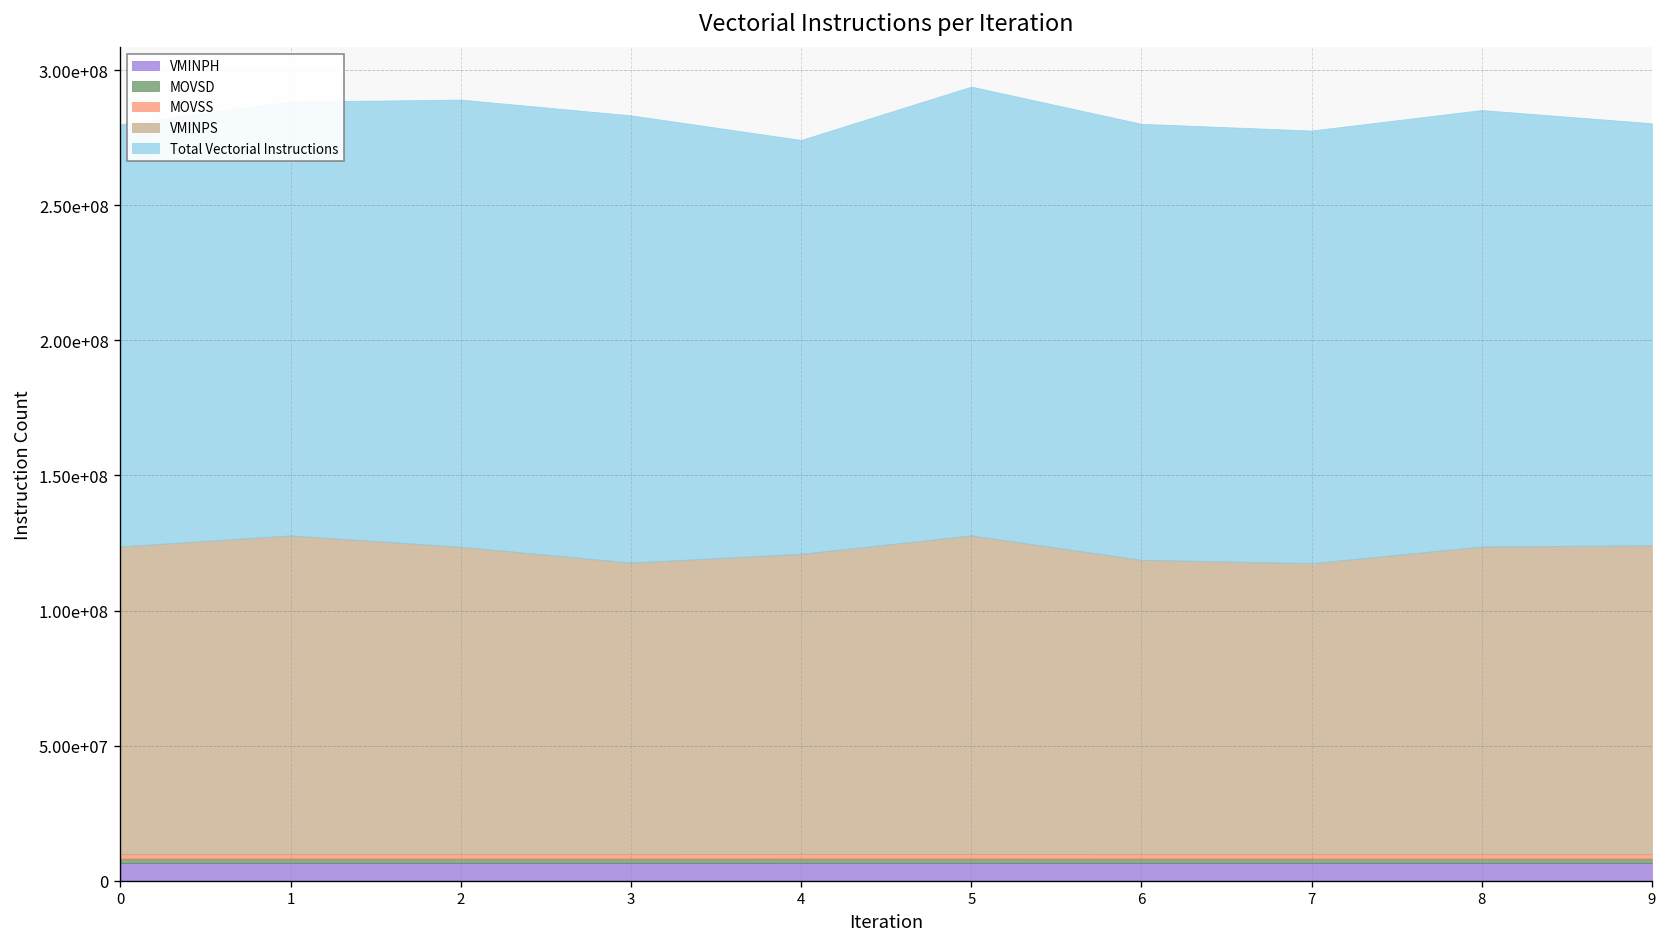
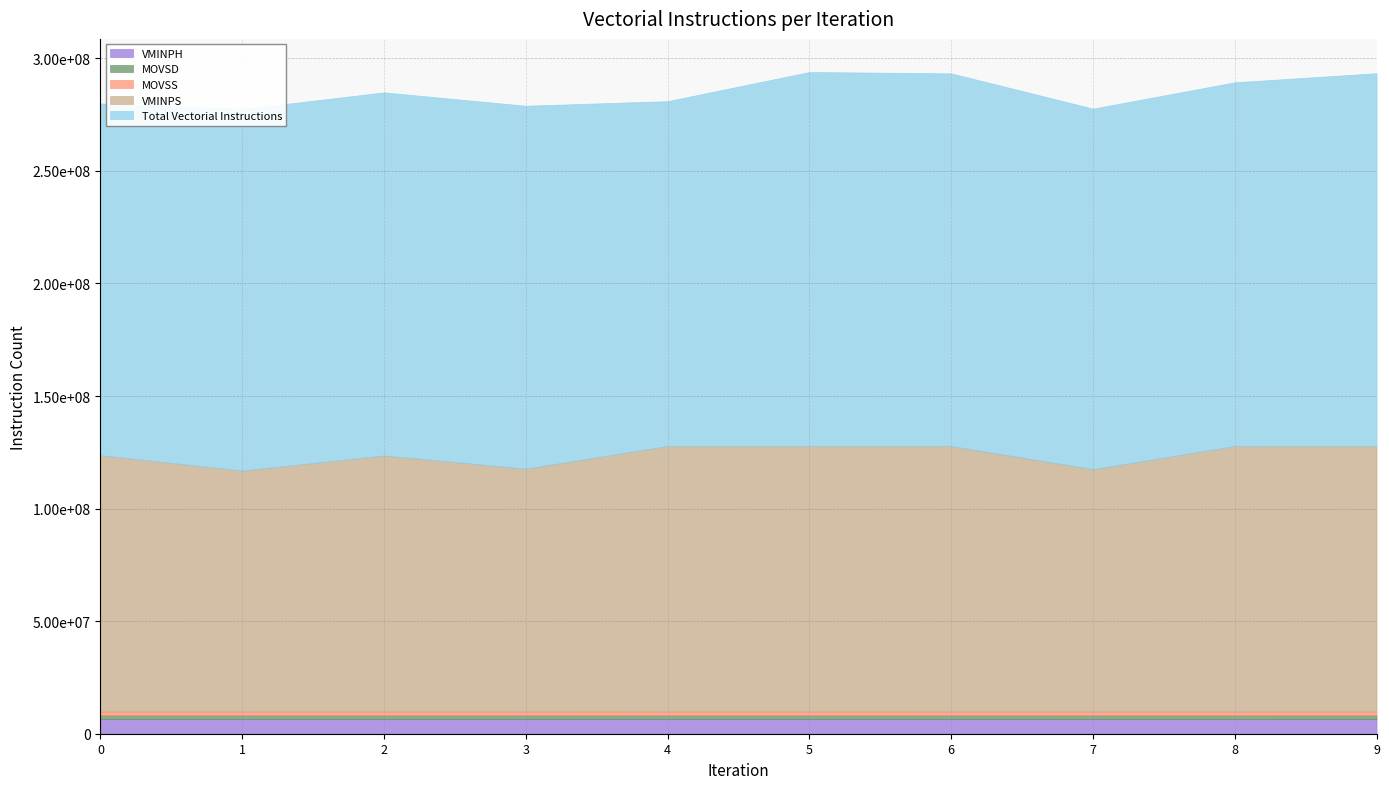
VMINPS, 1: 118000000 -> 107000000
Total Vectorial Instructions, 2: 166000000 -> 161000000
Total Vectorial Instructions, 3: 166000000 -> 161000000
VMINPS, 4: 111000000 -> 118000000
VMINPS, 6: 109000000 -> 118000000
Total Vectorial Instructions, 6: 161000000 -> 166000000
VMINPS, 8: 114000000 -> 118000000
VMINPS, 9: 114000000 -> 118000000
Total Vectorial Instructions, 9: 156000000 -> 166000000
